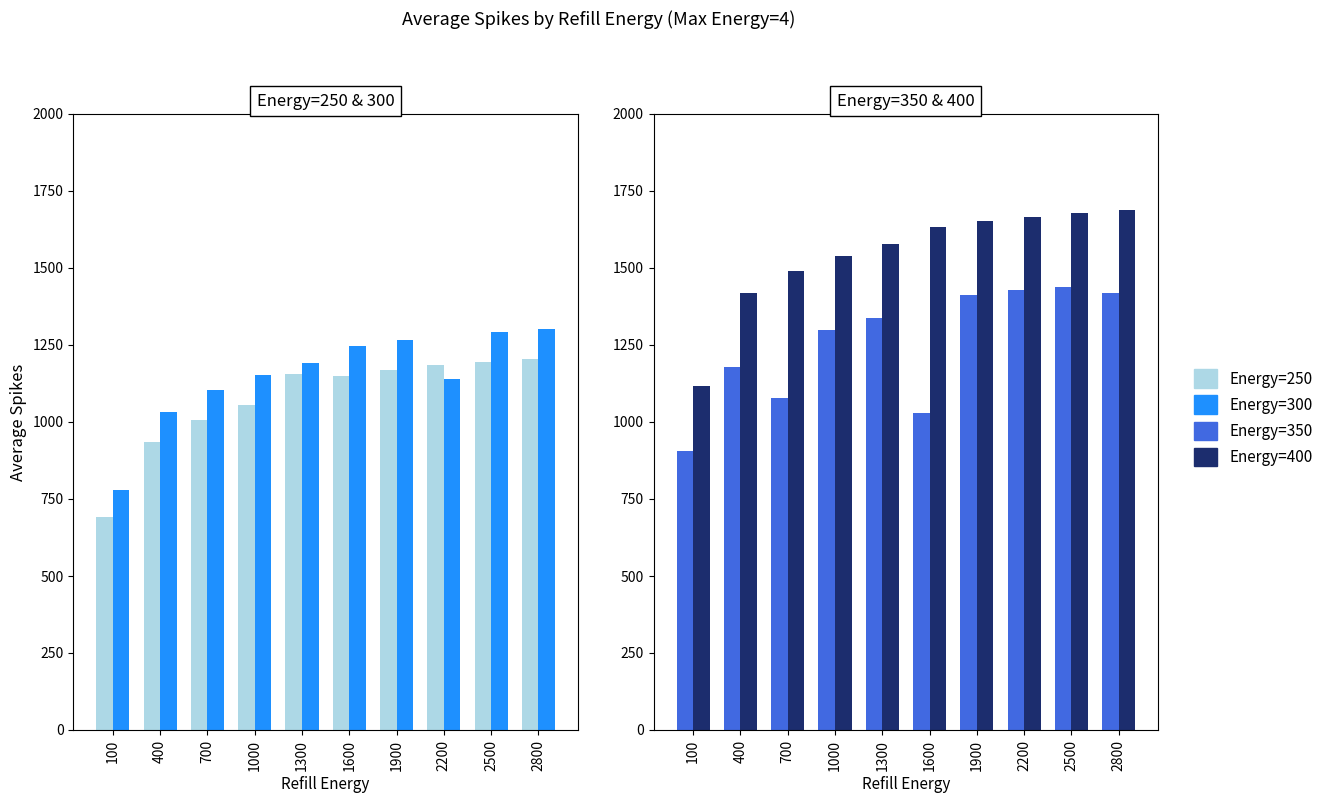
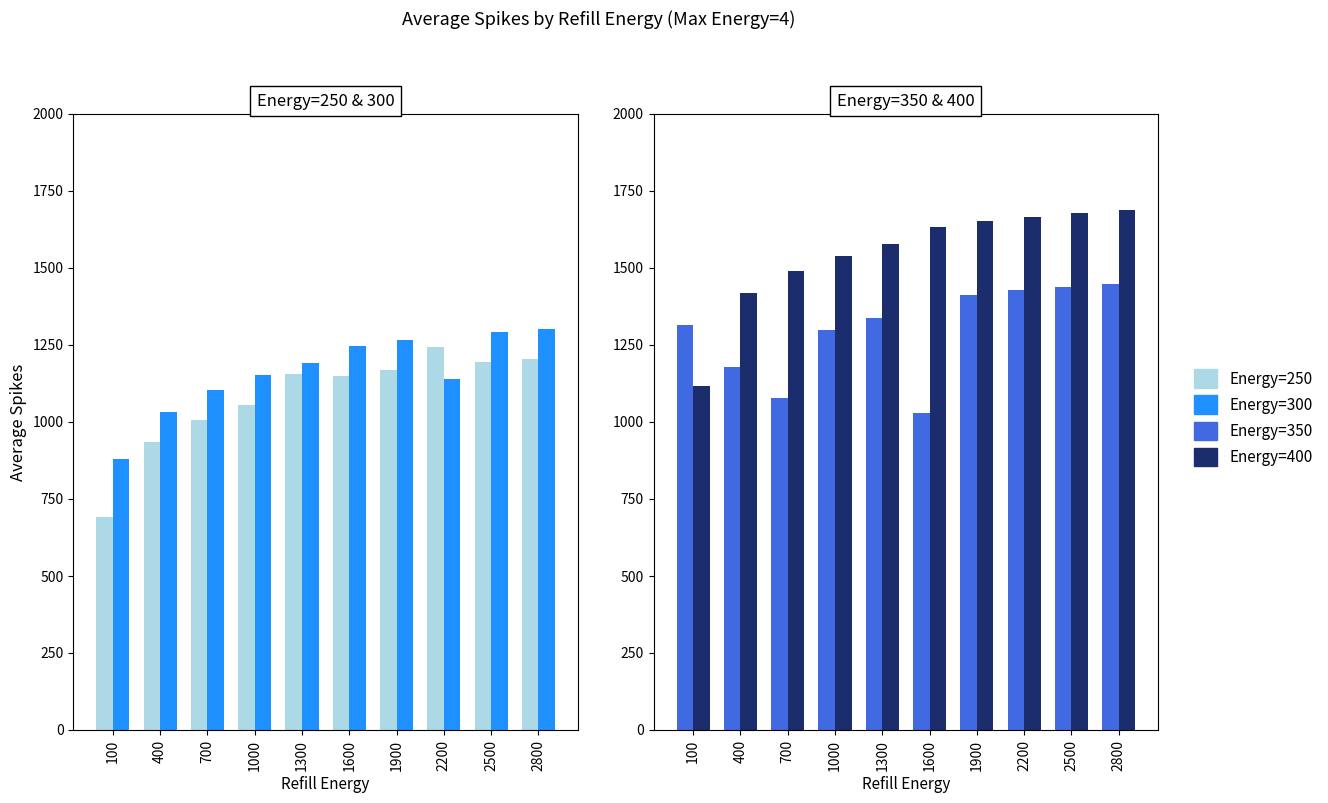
Energy=250 & 300, Energy=300, 100: 780 -> 880
Energy=250 & 300, Energy=250, 2200: 1180 -> 1240
Energy=350 & 400, Energy=350, 100: 910 -> 1310
Energy=350 & 400, Energy=350, 2800: 1420 -> 1450
